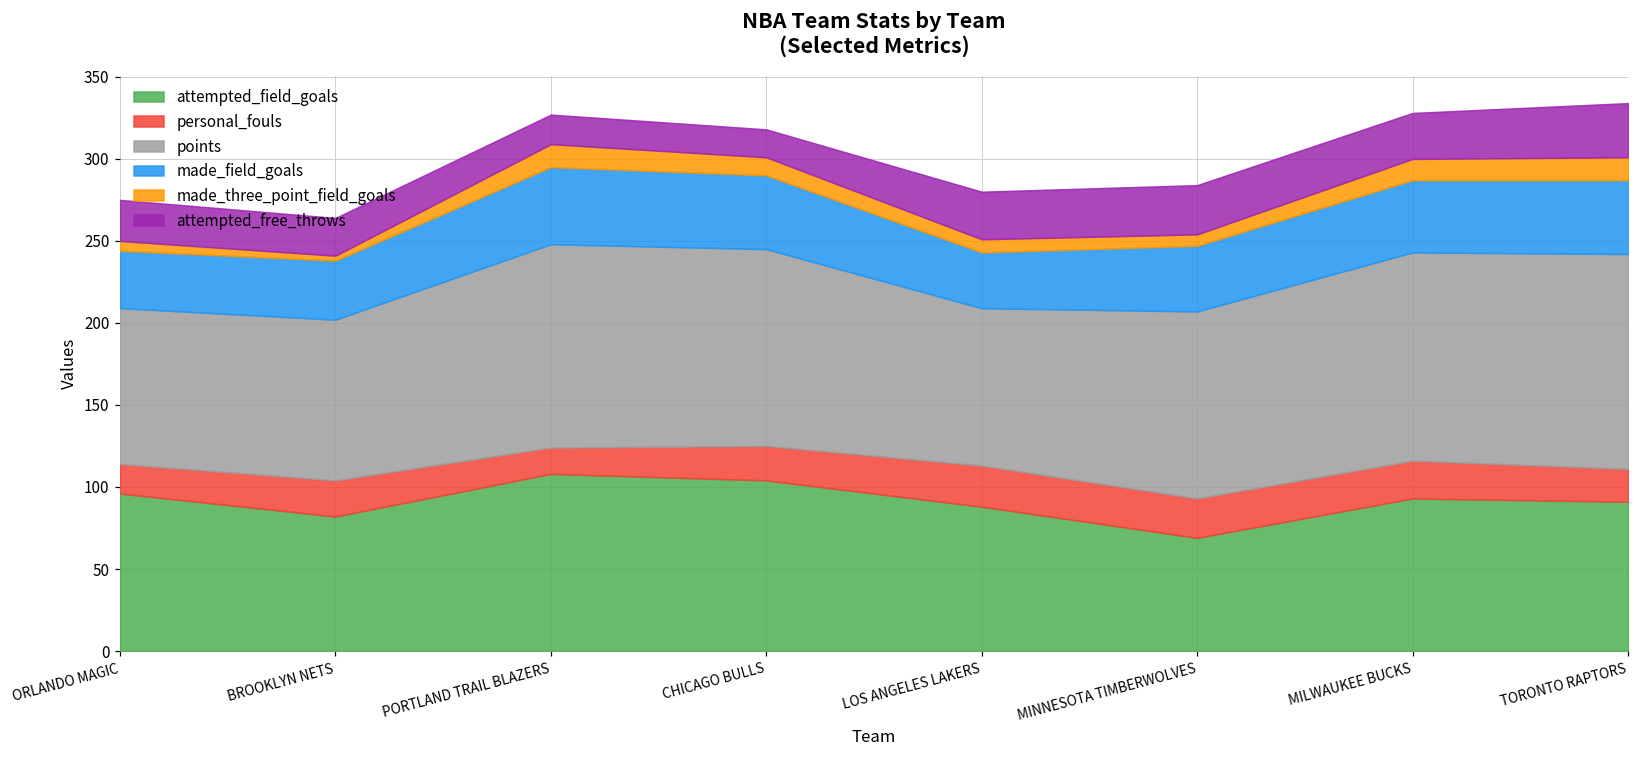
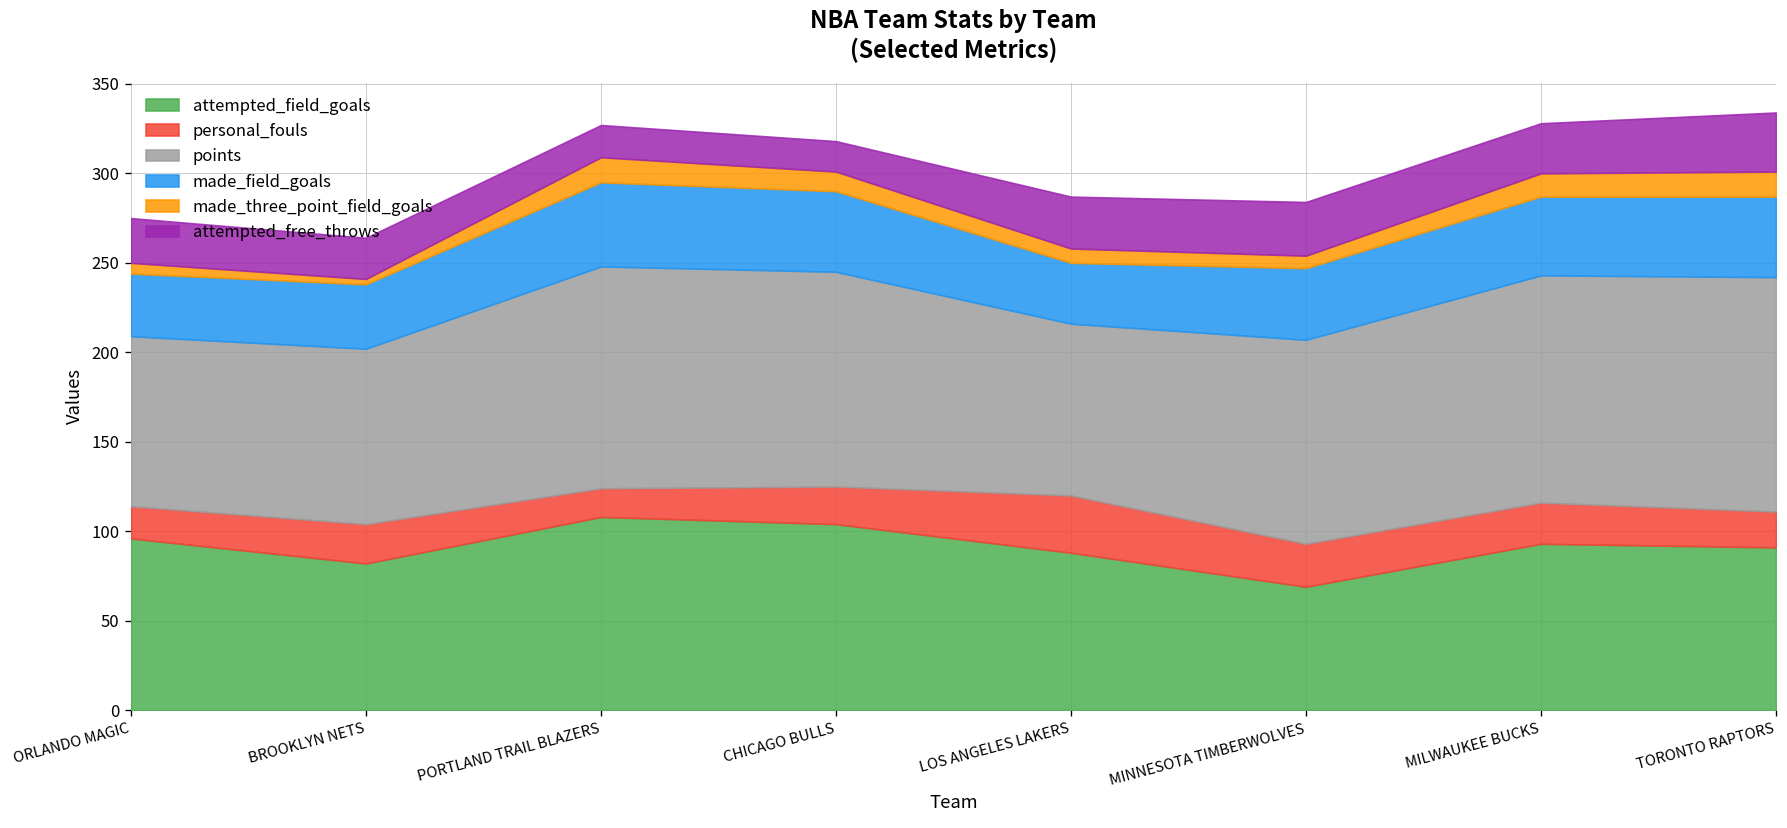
personal_fouls, LOS ANGELES LAKERS: 25 -> 32
